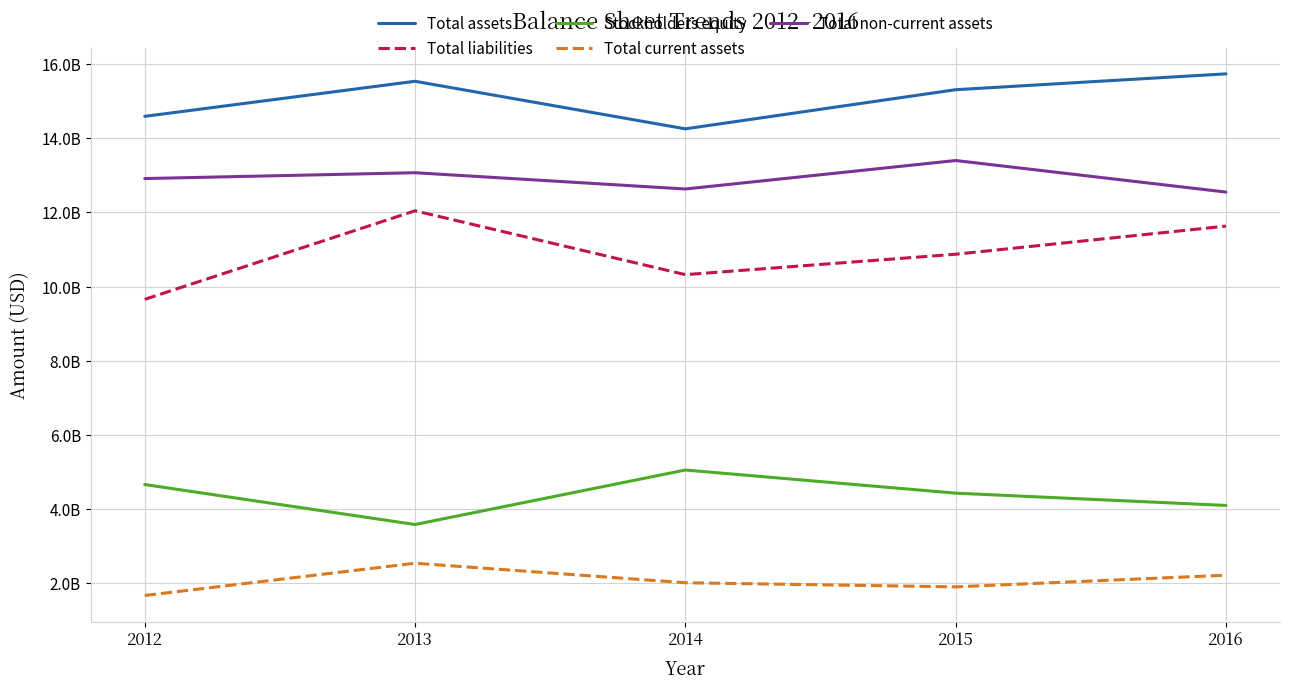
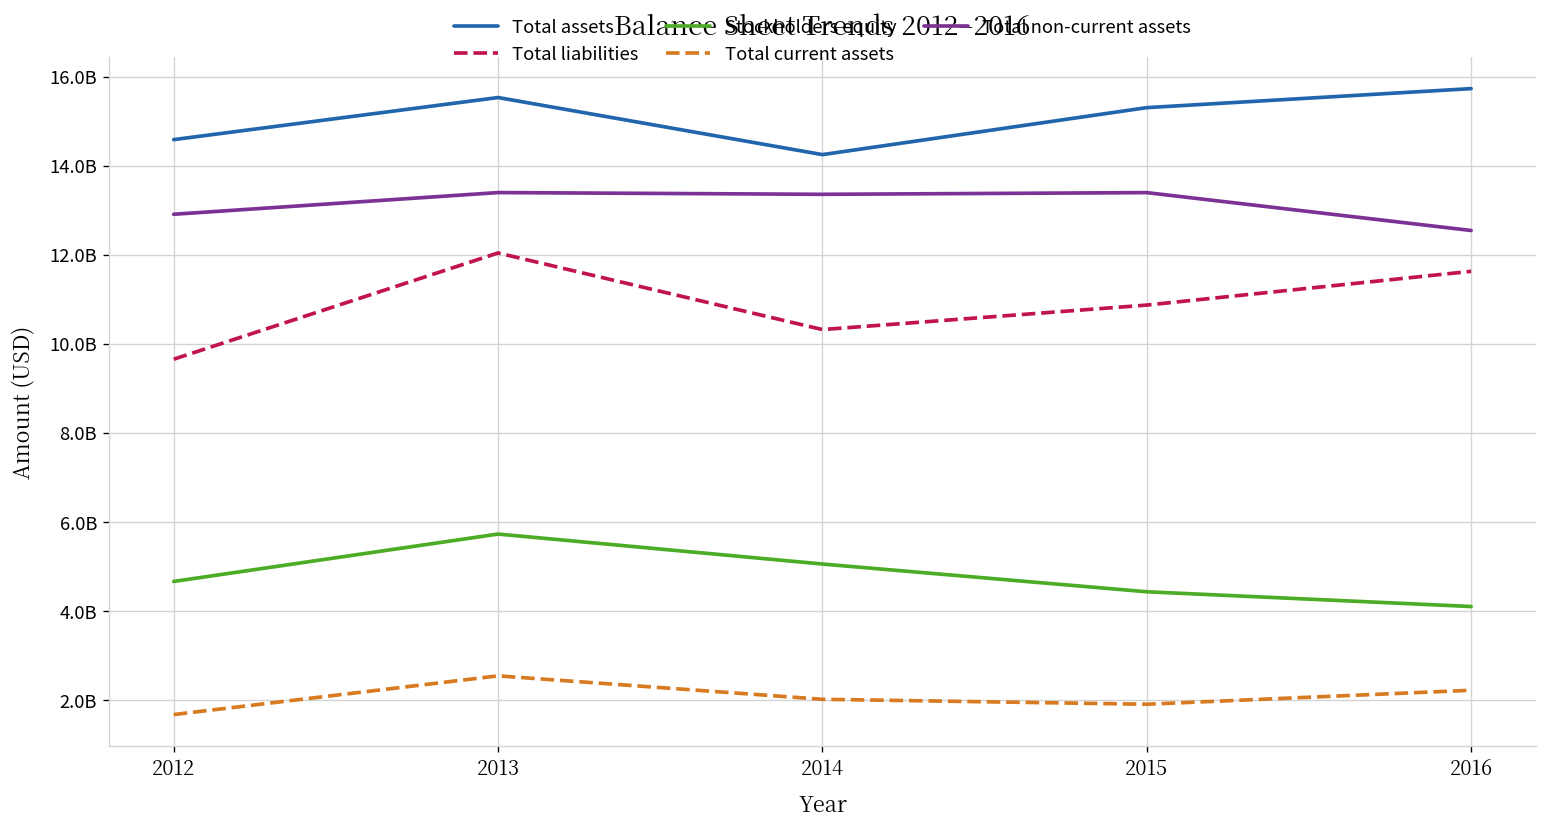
Stockholders equity, 2013: 3600000000 -> 5700000000
Total non-current assets, 2013: 13100000000 -> 13400000000
Total non-current assets, 2014: 12600000000 -> 13400000000
